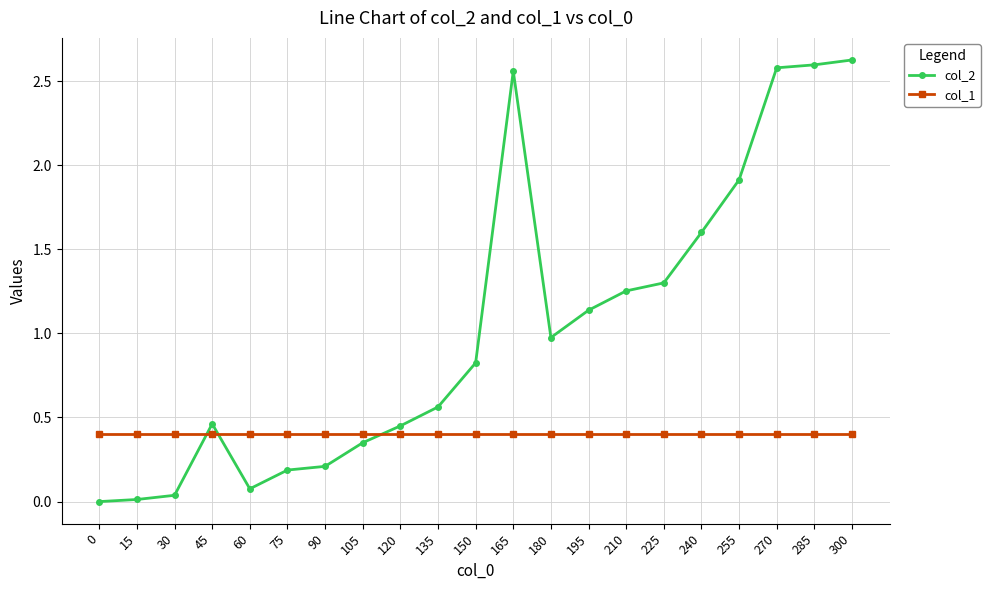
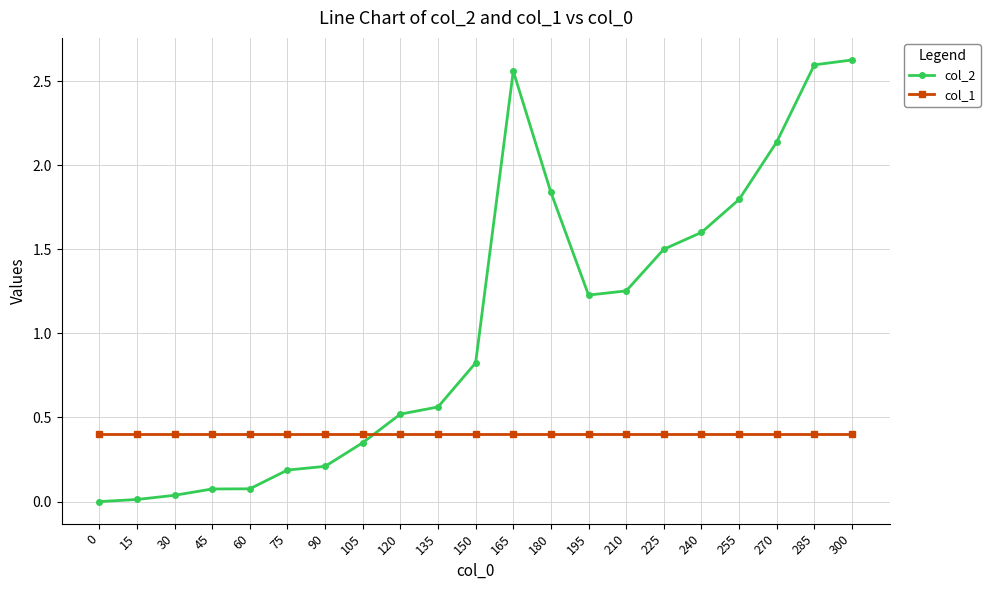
col_2, 45: 0.46 -> 0.08
col_2, 120: 0.45 -> 0.52
col_2, 180: 0.98 -> 1.84
col_2, 195: 1.14 -> 1.23
col_2, 225: 1.3 -> 1.5
col_2, 255: 1.91 -> 1.80
col_2, 270: 2.58 -> 2.14
